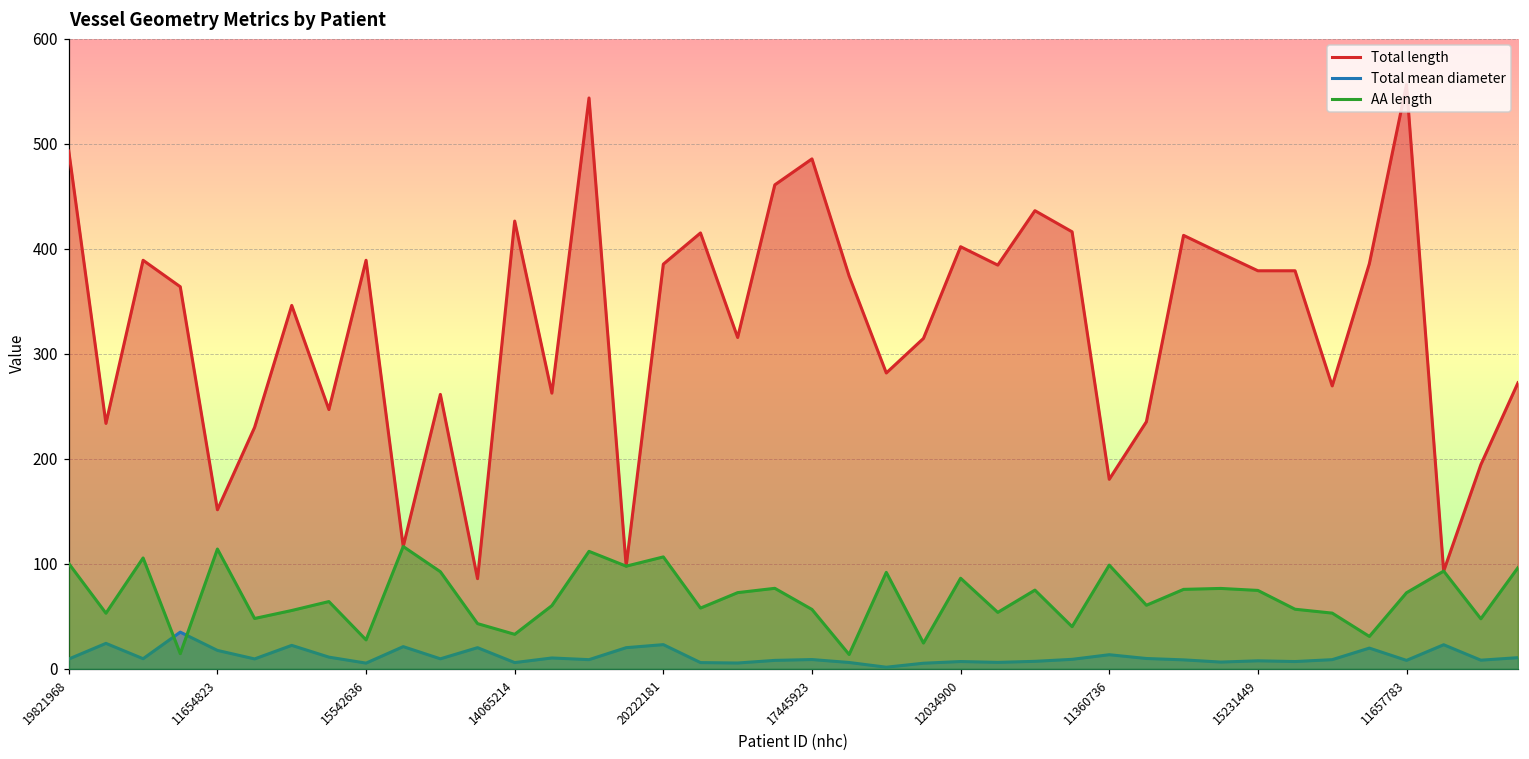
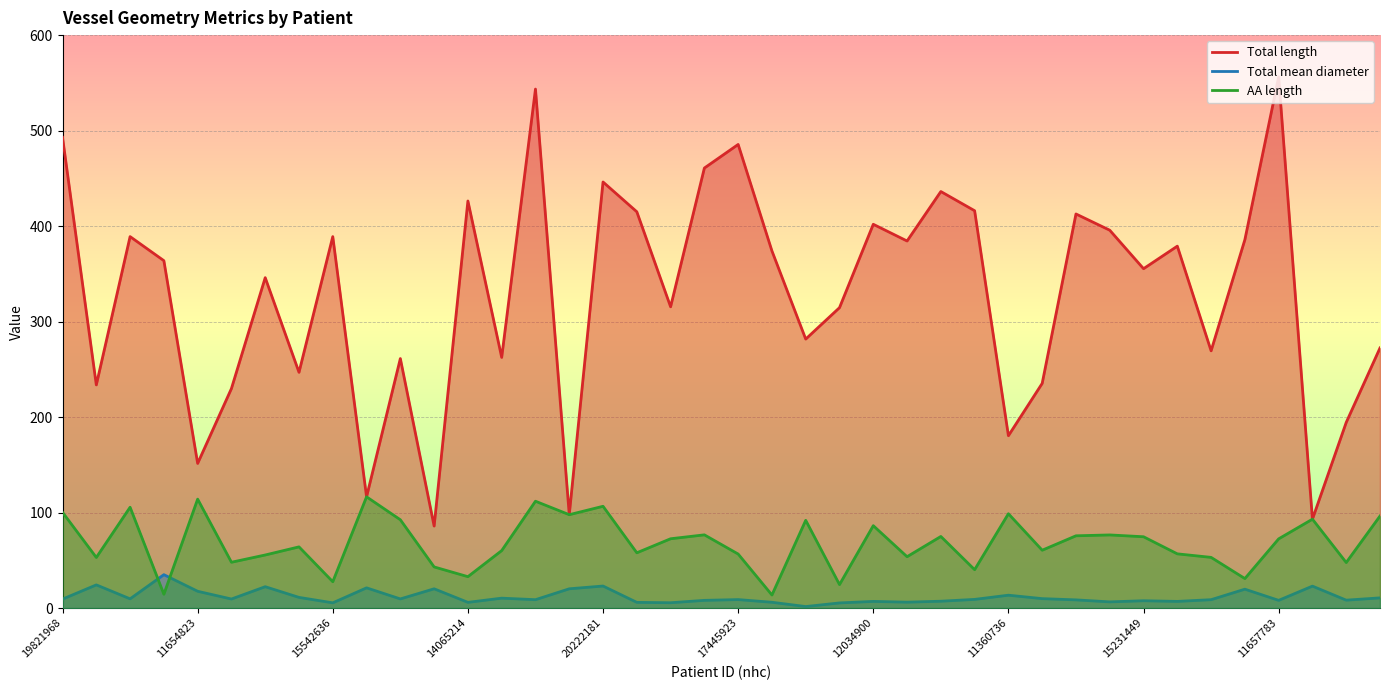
Total length, 20222181: 390 -> 450
Total length, 15231449: 380 -> 360
